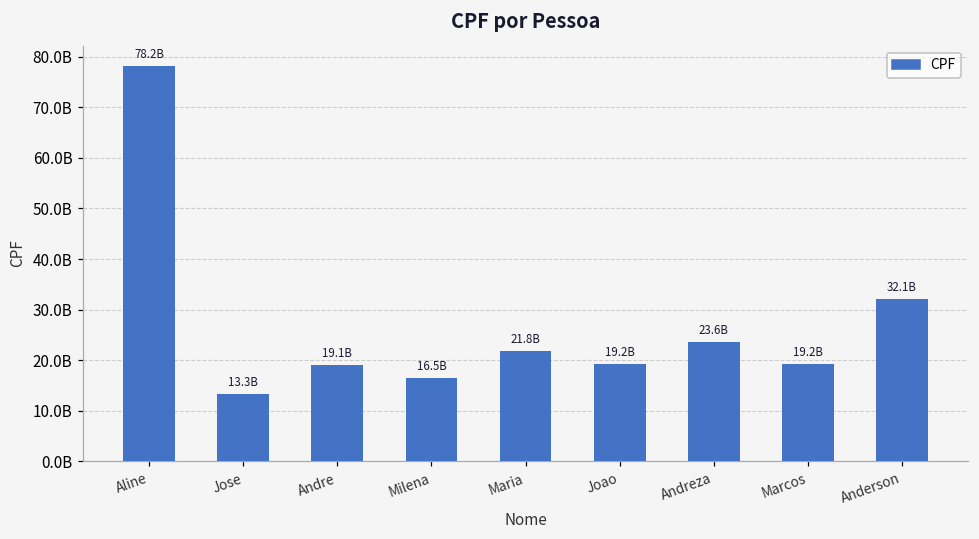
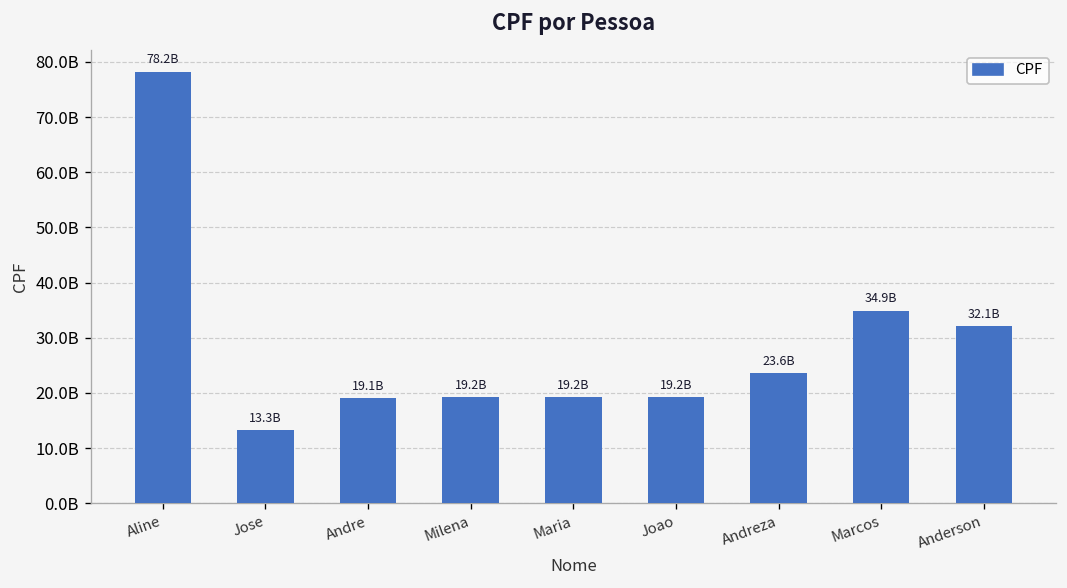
Milena: 16.5B -> 19.2B
Maria: 21.8B -> 19.2B
Marcos: 19.2B -> 34.9B
